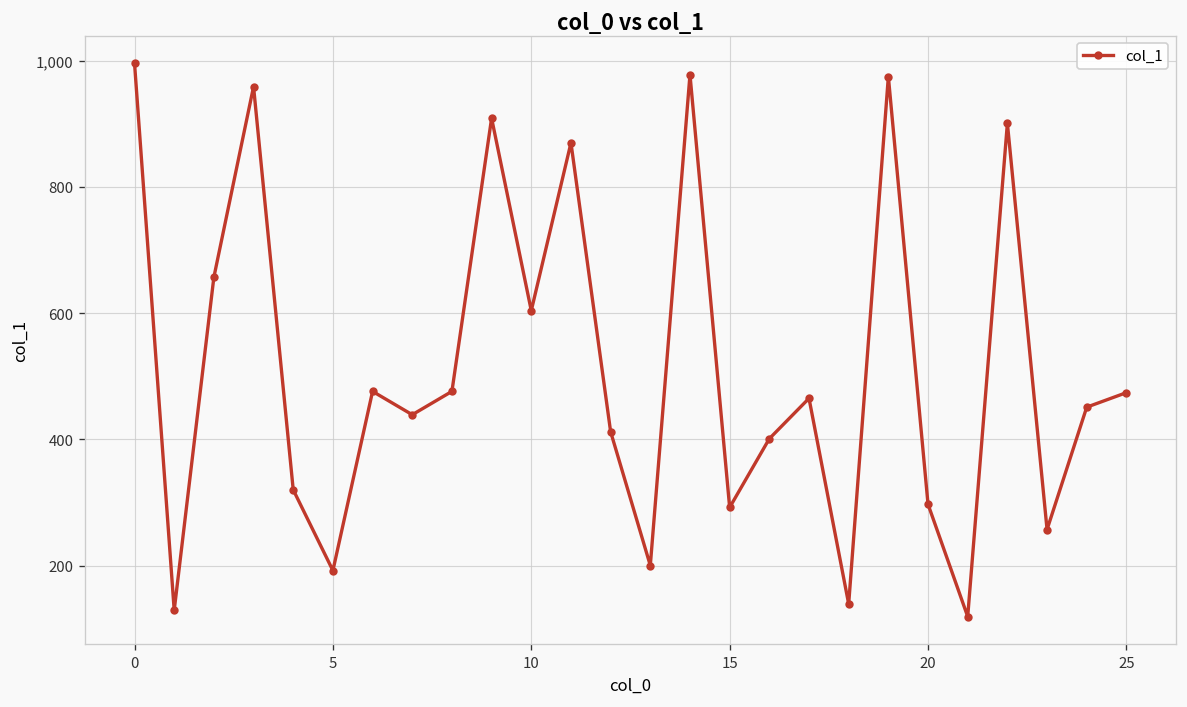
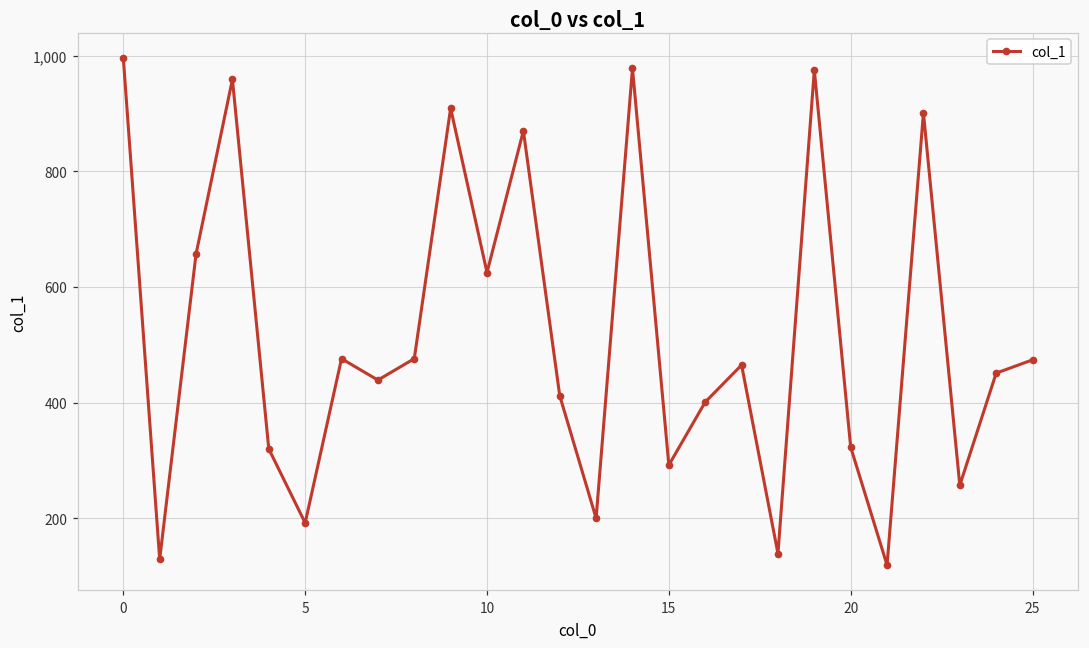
10: 600 -> 630
20: 300 -> 320
